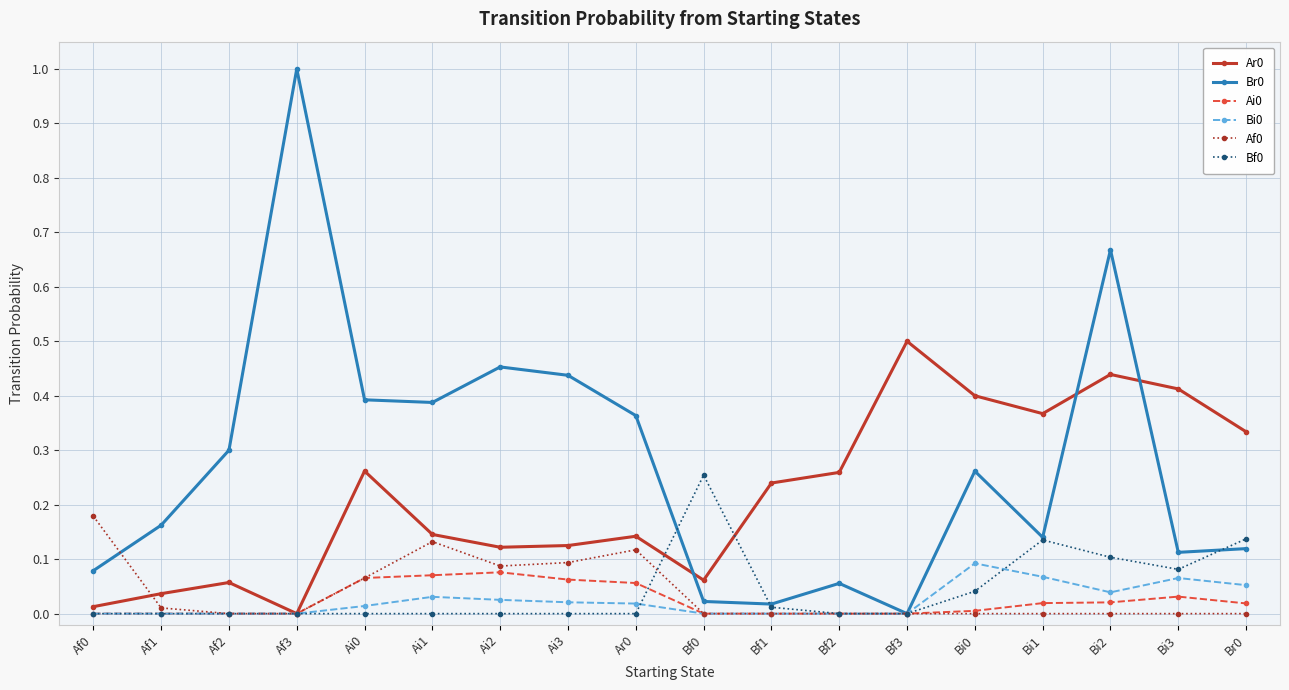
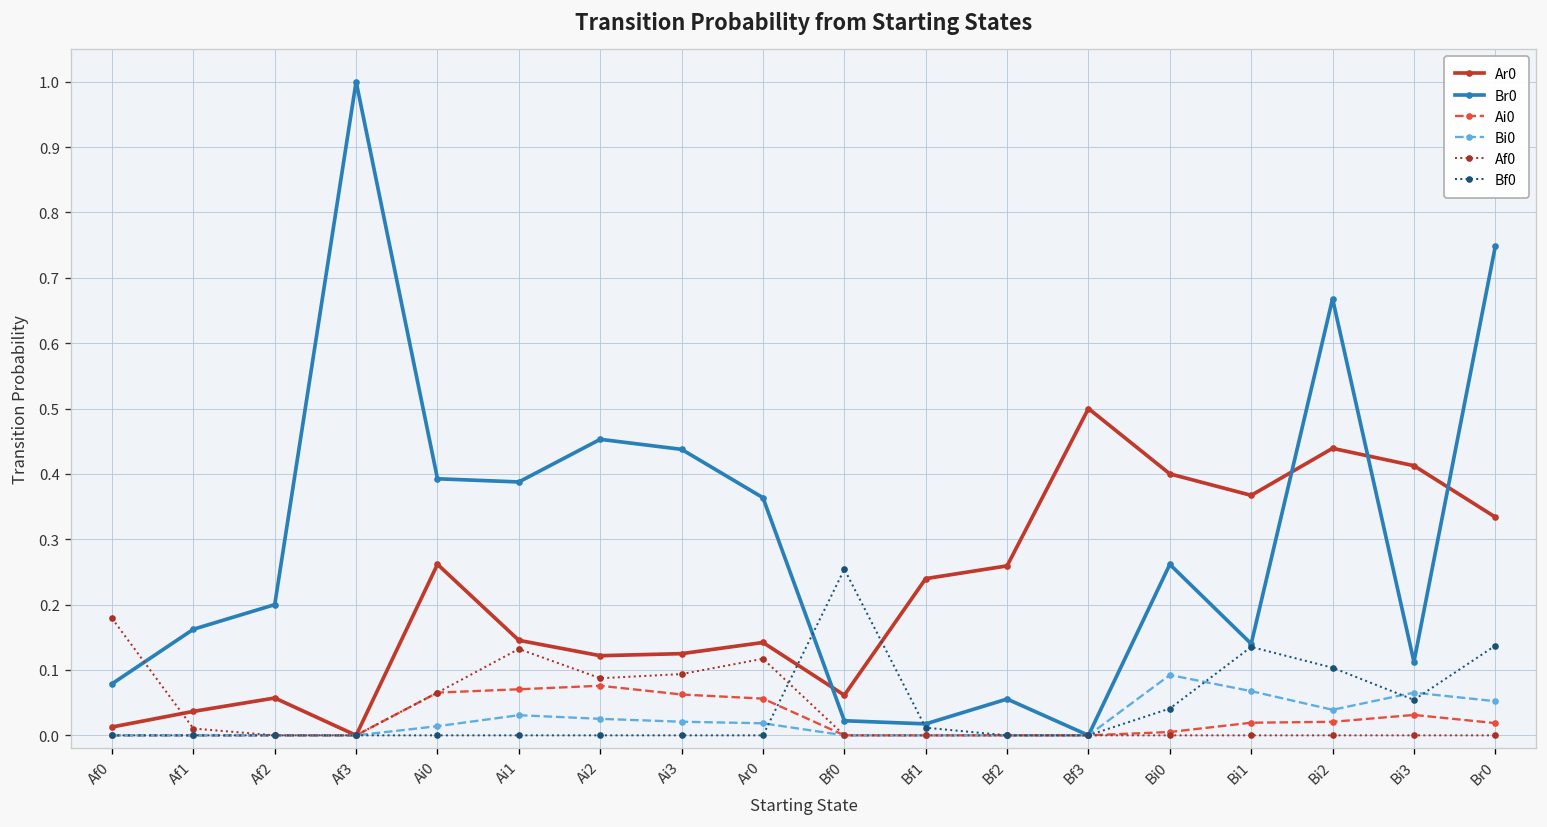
Br0, Af2: 0.3 -> 0.2
Bf0, Bi3: 0.08 -> 0.05
Br0, Br0: 0.12 -> 0.75
